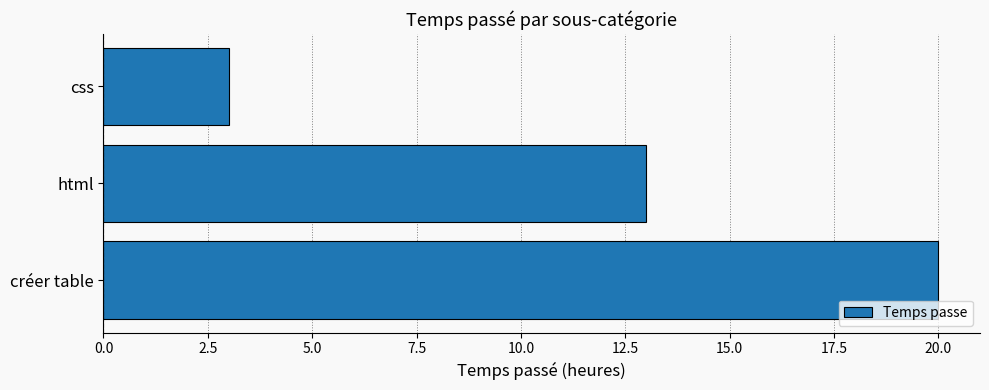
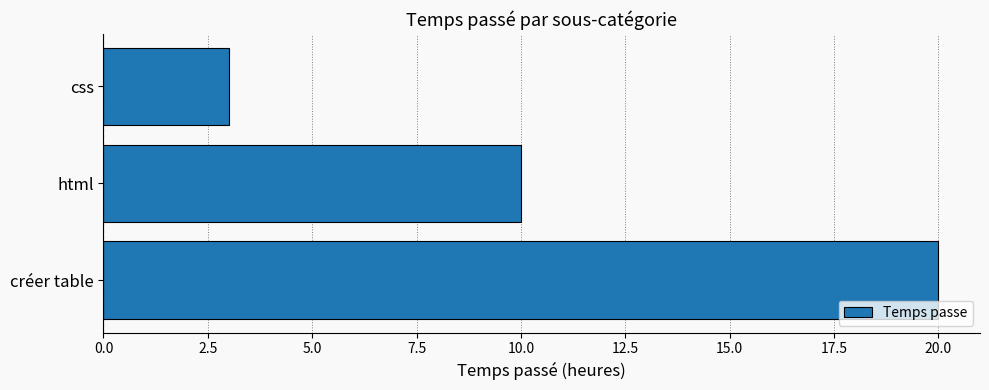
html: 13 -> 10
